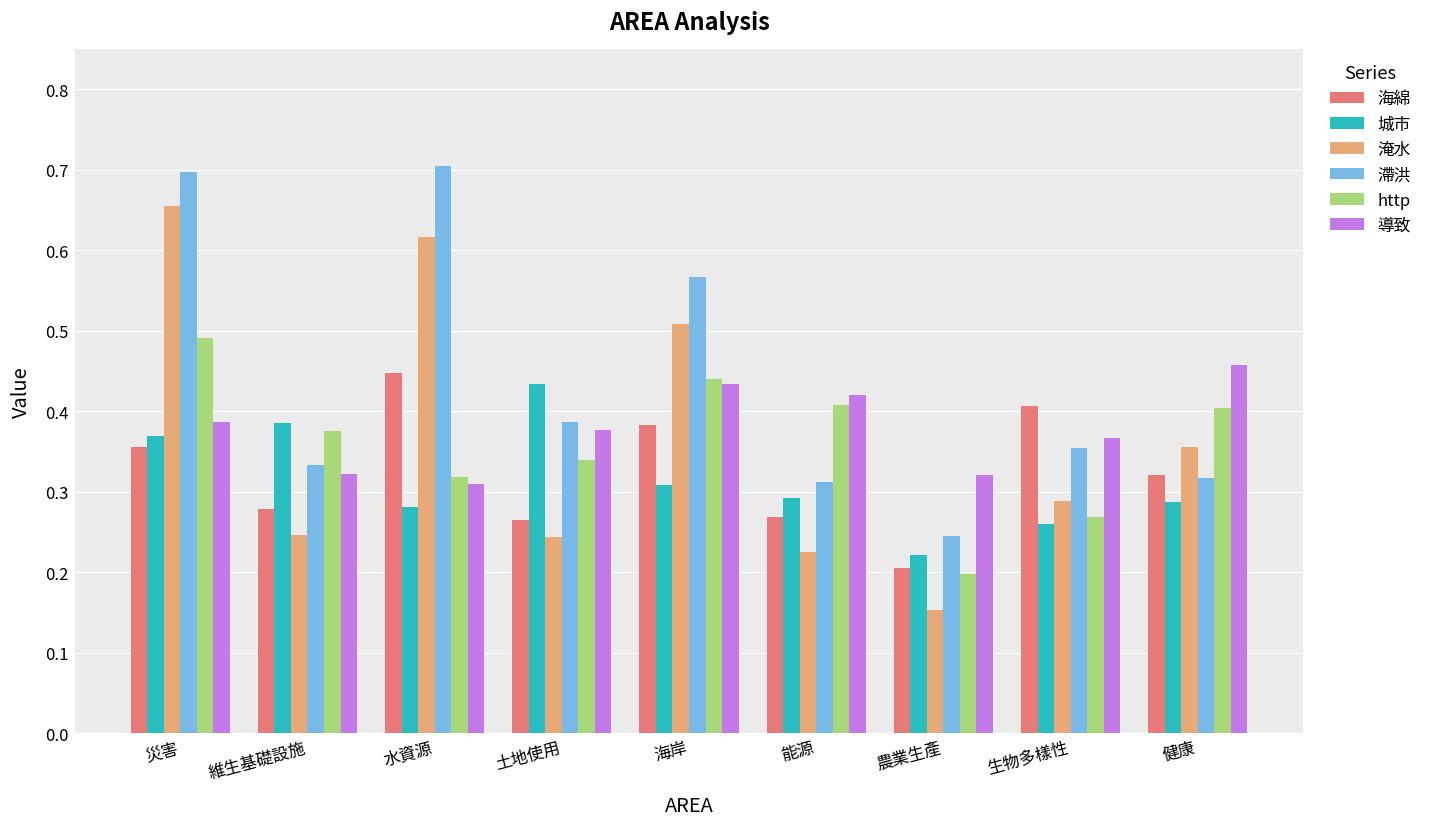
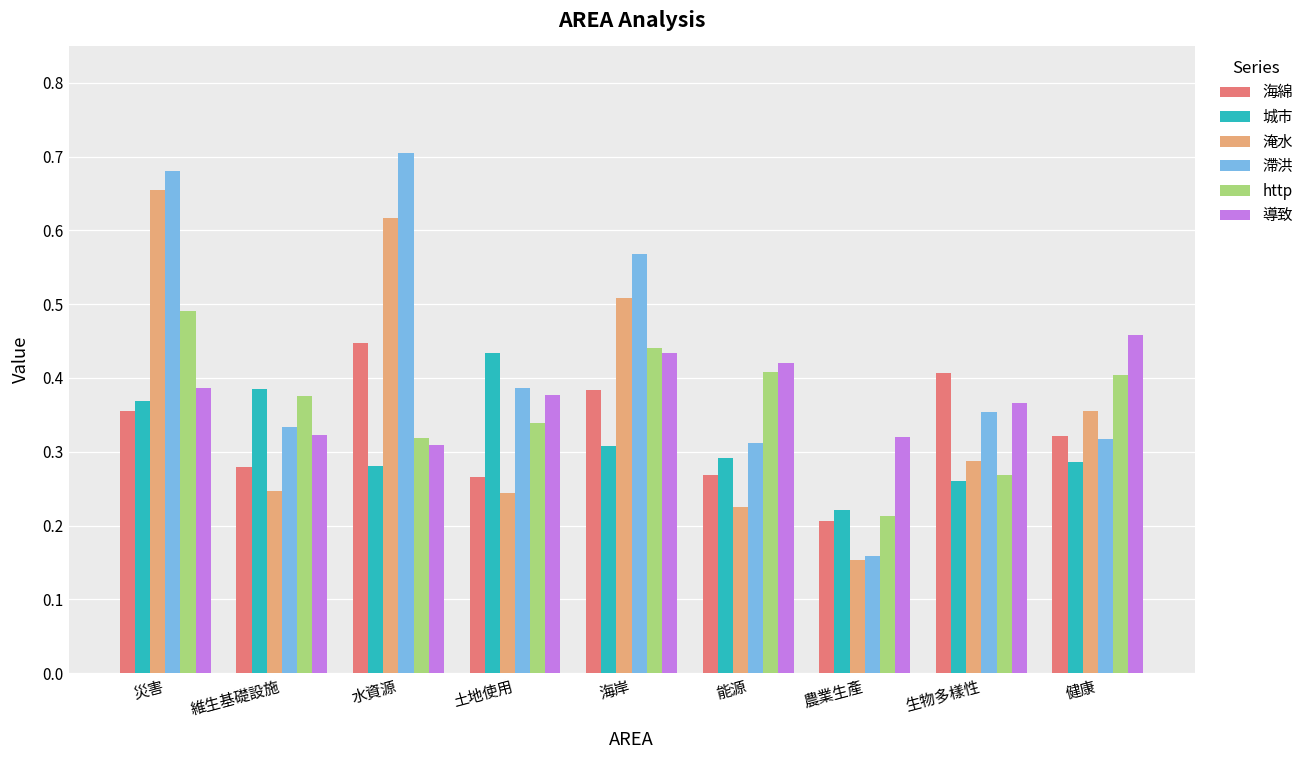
滯洪, 災害: 0.70 -> 0.68
滯洪, 農業生產: 0.25 -> 0.16
http, 農業生產: 0.20 -> 0.21
